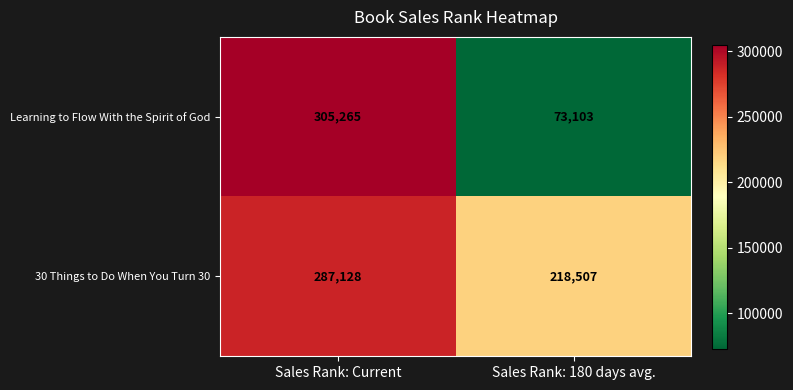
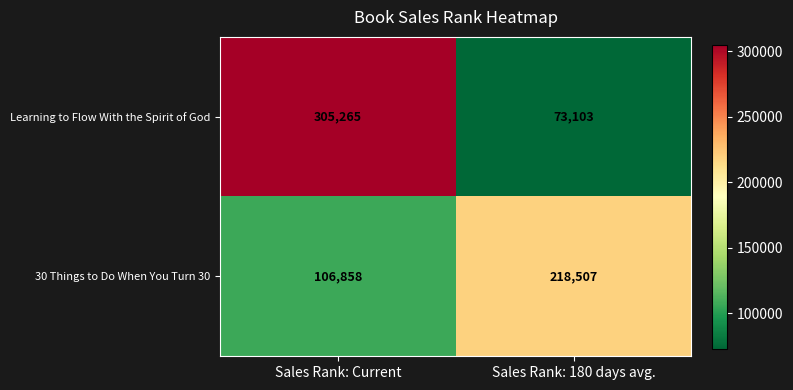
30 Things to Do When You Turn 30, Sales Rank: Current: 287,128 -> 106,858
